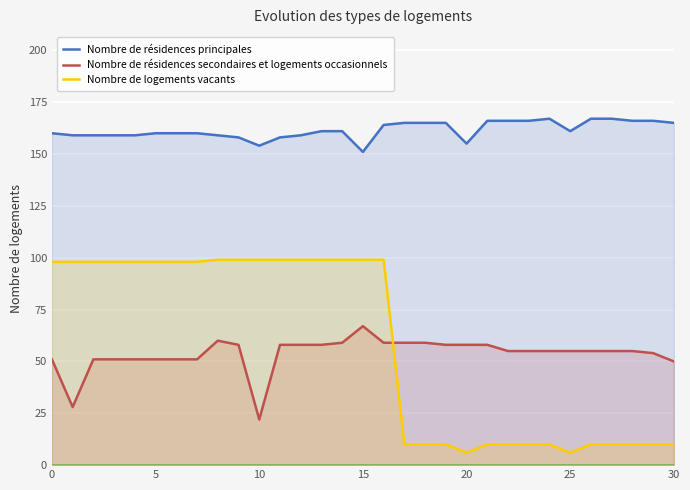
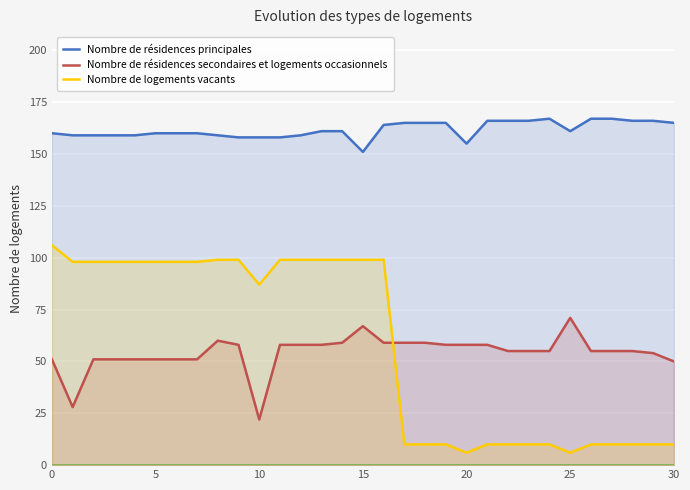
Nombre de logements vacants, 0: 98 -> 106
Nombre de résidences principales, 10: 154 -> 158
Nombre de logements vacants, 10: 99 -> 87
Nombre de résidences secondaires et logements occasionnels, 25: 55 -> 71
